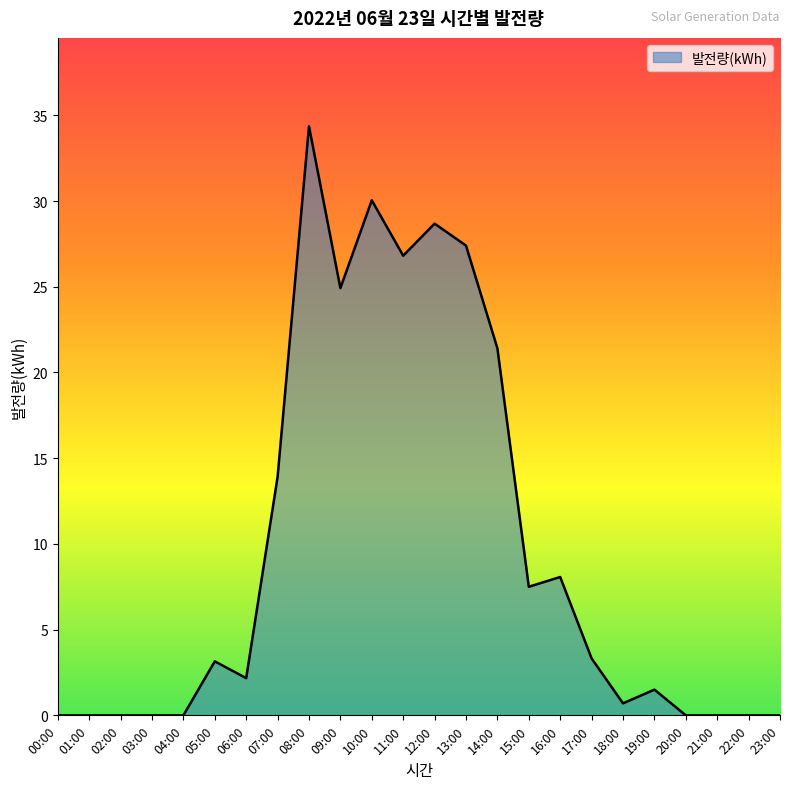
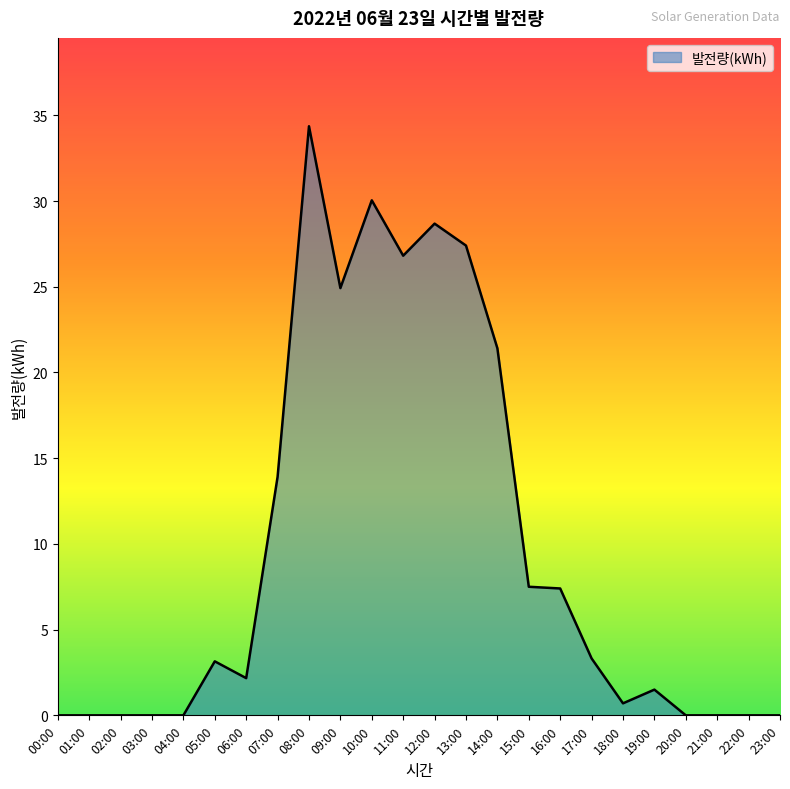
16:00: 8.1 -> 7.4
